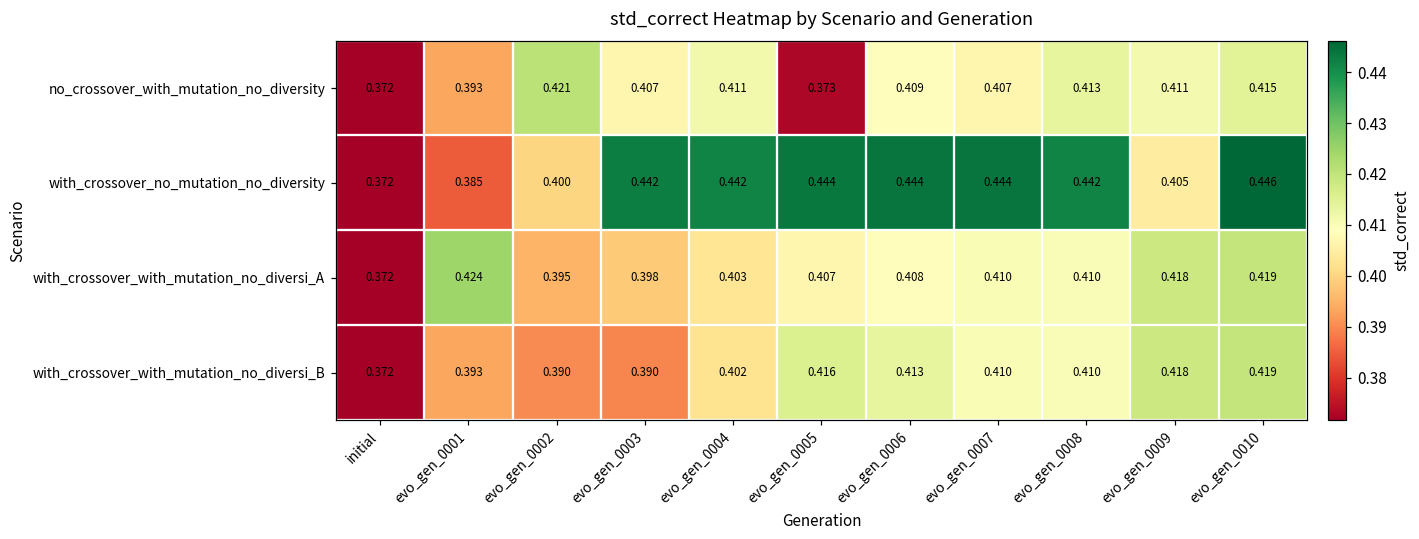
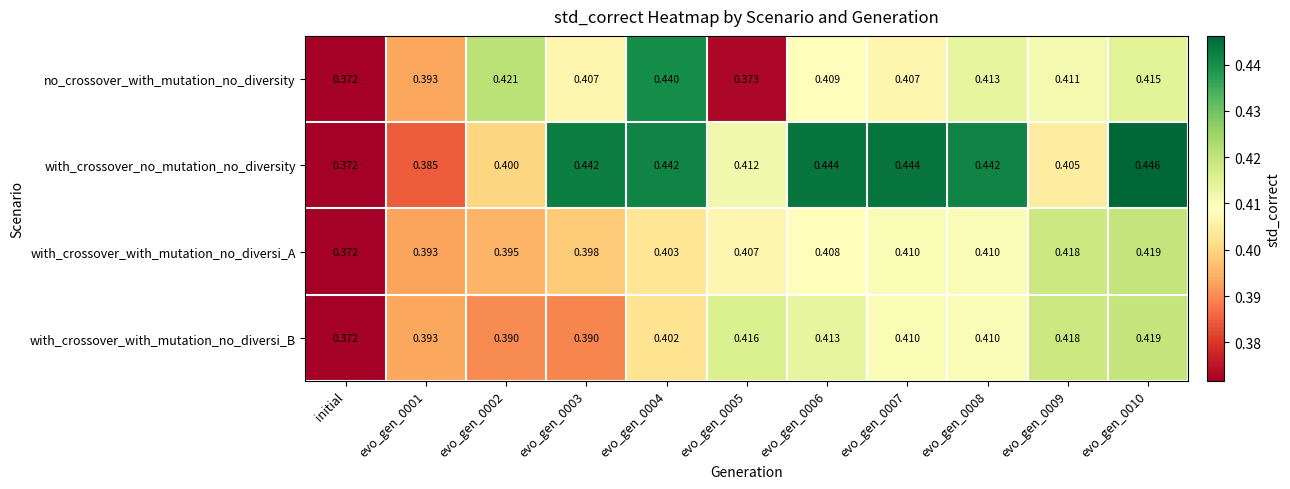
no_crossover_with_mutation_no_diversity, evo_gen_0004: 0.411 -> 0.440
with_crossover_no_mutation_no_diversity, evo_gen_0005: 0.444 -> 0.412
with_crossover_with_mutation_no_diversi_A, evo_gen_0001: 0.424 -> 0.393
